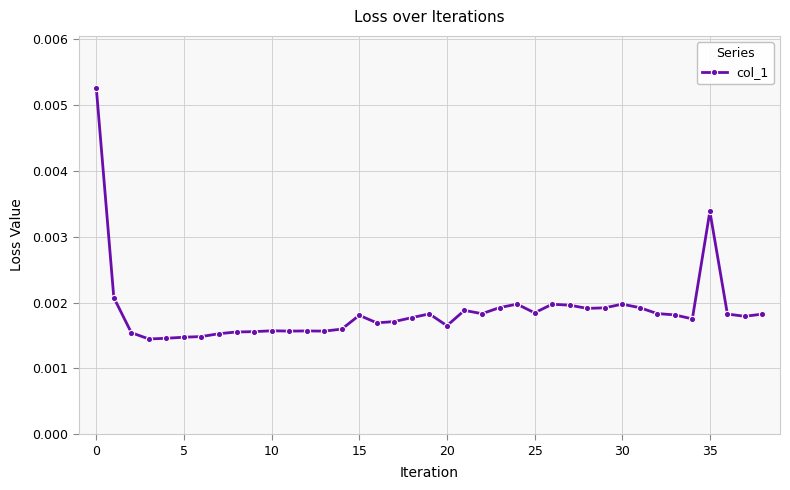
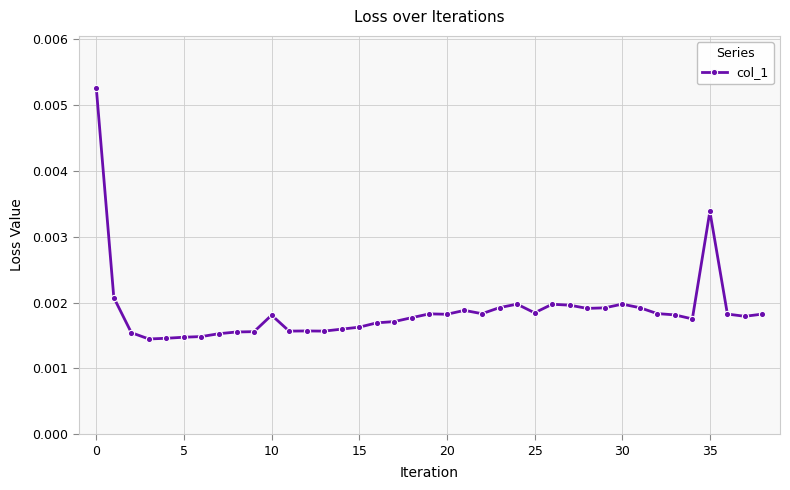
10: 0.0016 -> 0.0018
15: 0.0018 -> 0.0016
20: 0.0016 -> 0.0018
